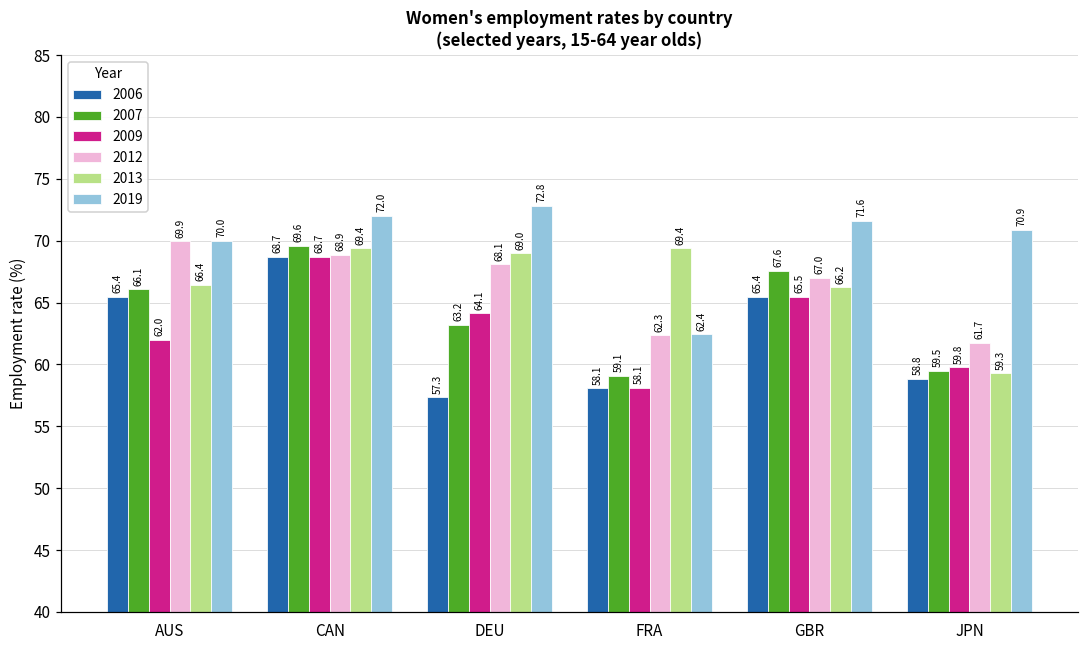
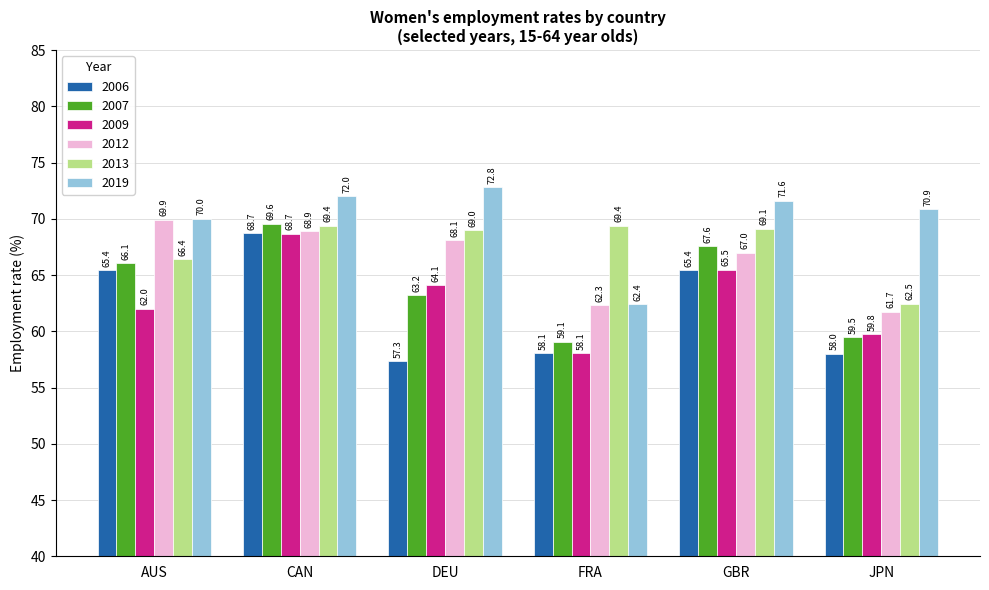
2013, GBR: 66.2 -> 69.1
2006, JPN: 58.8 -> 58.0
2013, JPN: 59.3 -> 62.5
